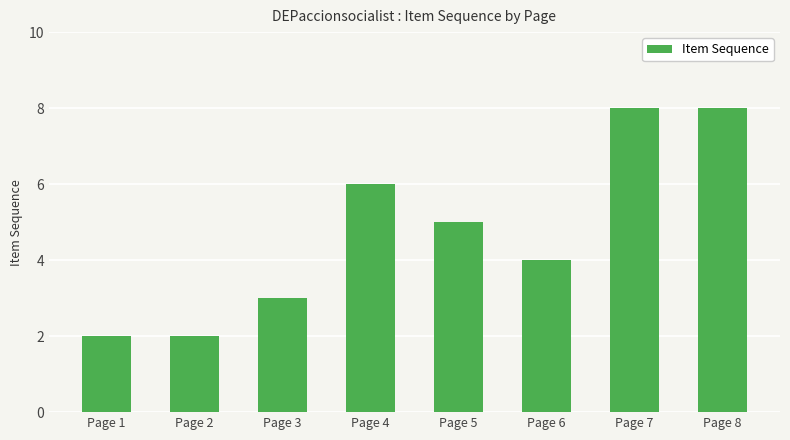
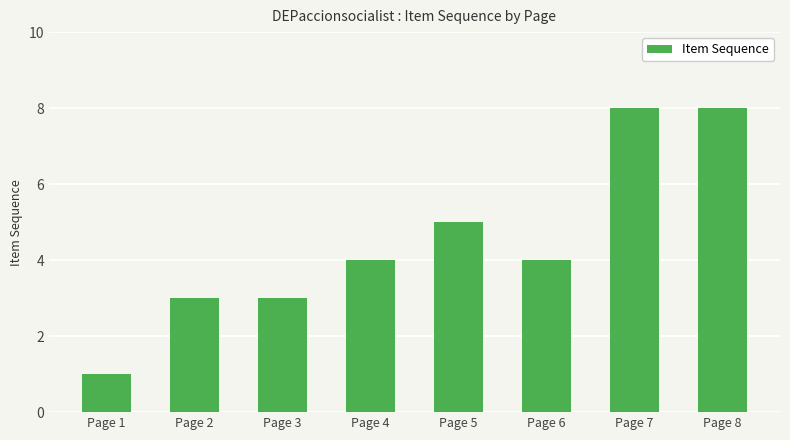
Page 1: 2 -> 1
Page 2: 2 -> 3
Page 4: 6 -> 4
